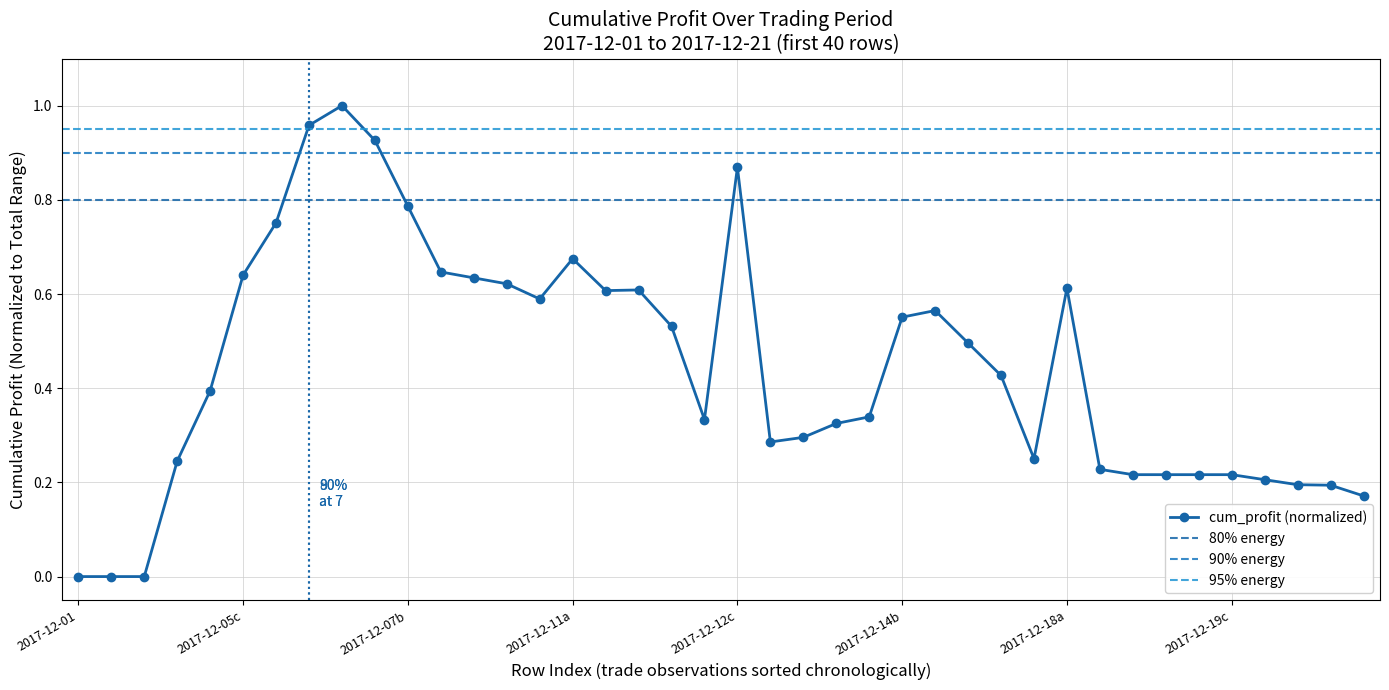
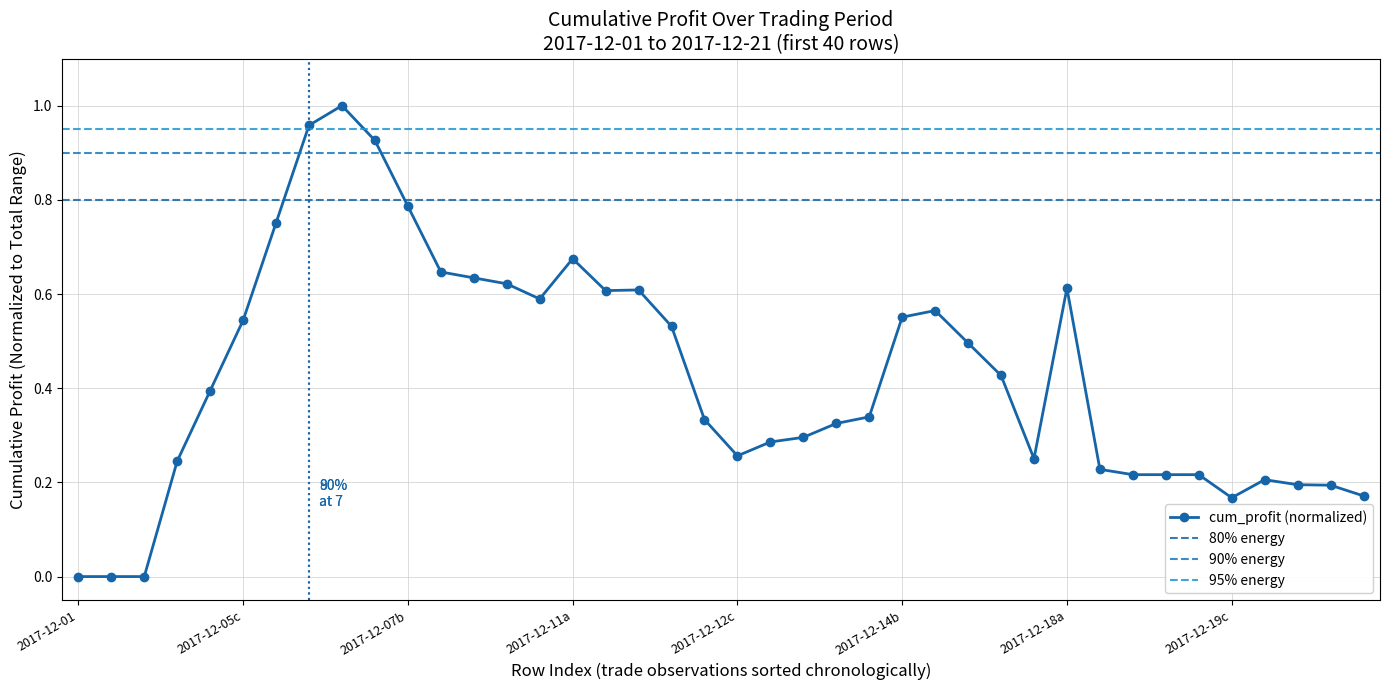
2017-12-05c: 0.64 -> 0.54
2017-12-12c: 0.87 -> 0.26
2017-12-19c: 0.22 -> 0.17
